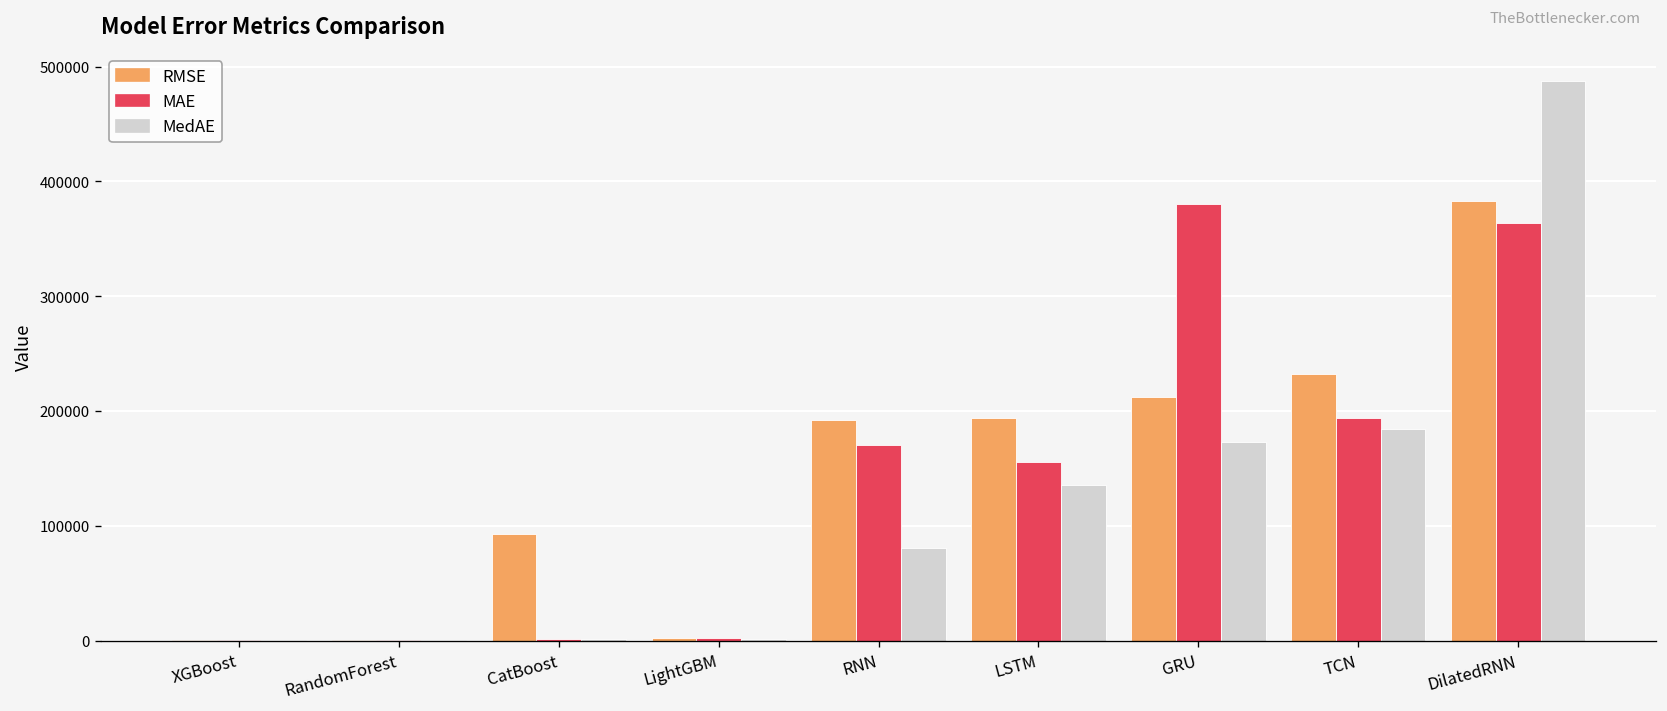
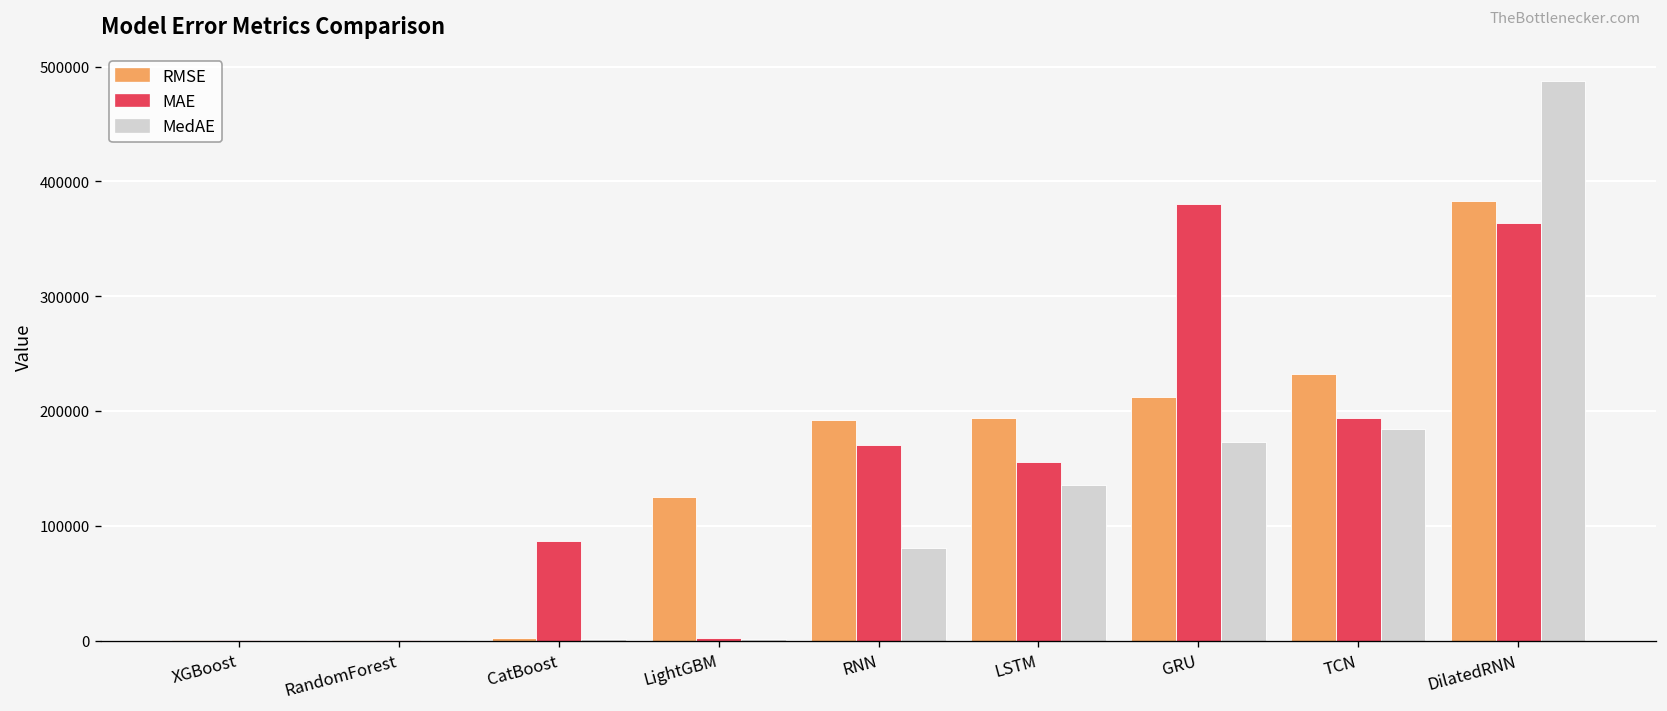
RMSE, CatBoost: 90000 -> 0
MAE, CatBoost: 0 -> 90000
RMSE, LightGBM: 0 -> 130000
